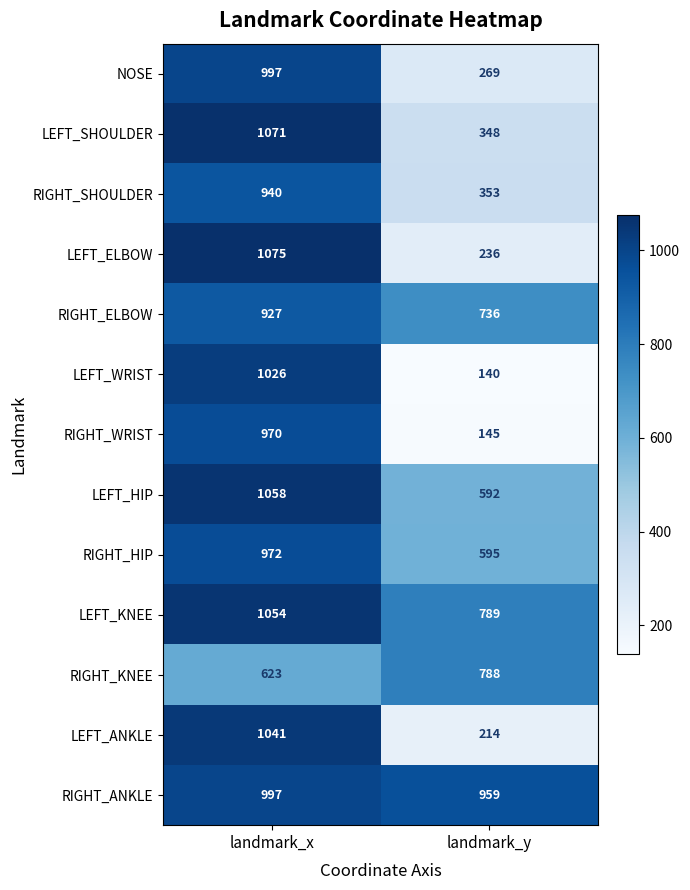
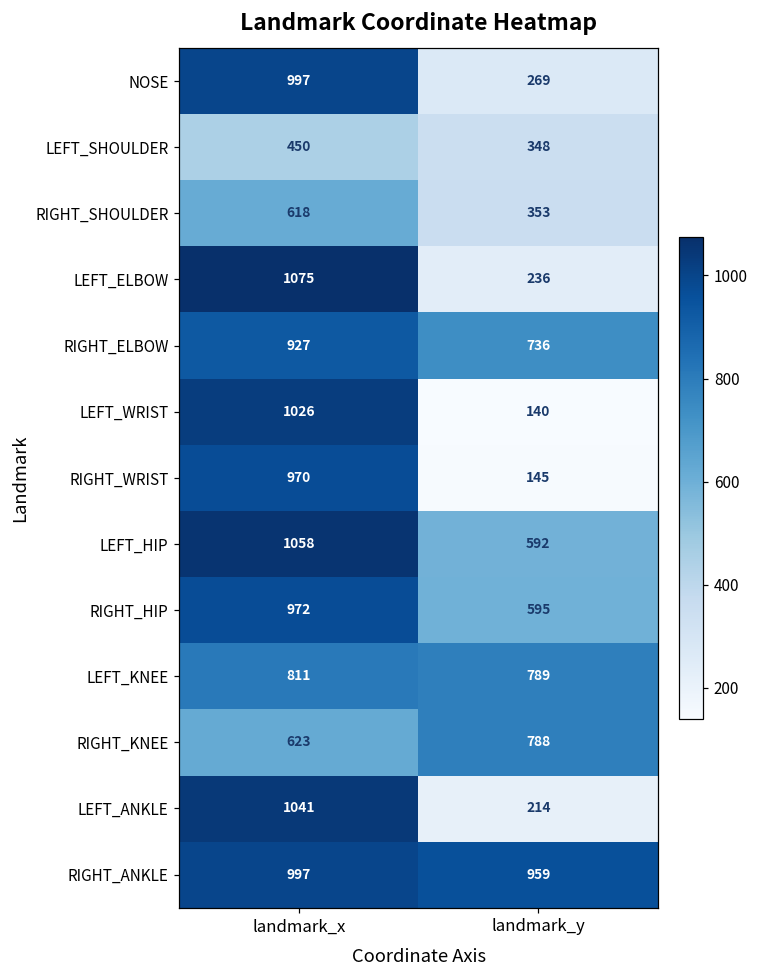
LEFT_SHOULDER, landmark_x: 1071 -> 450
RIGHT_SHOULDER, landmark_x: 940 -> 618
LEFT_KNEE, landmark_x: 1054 -> 811
